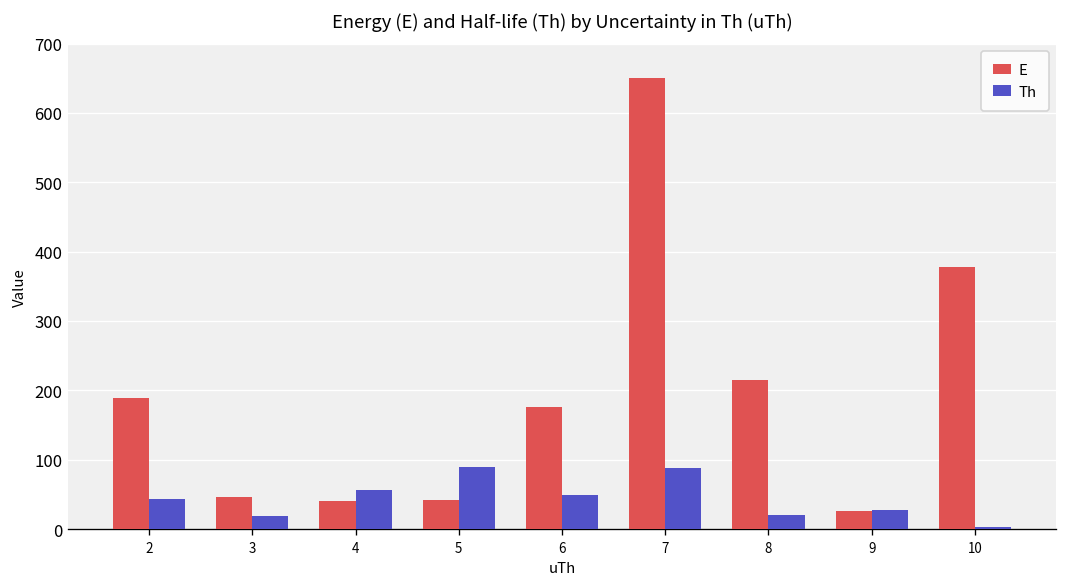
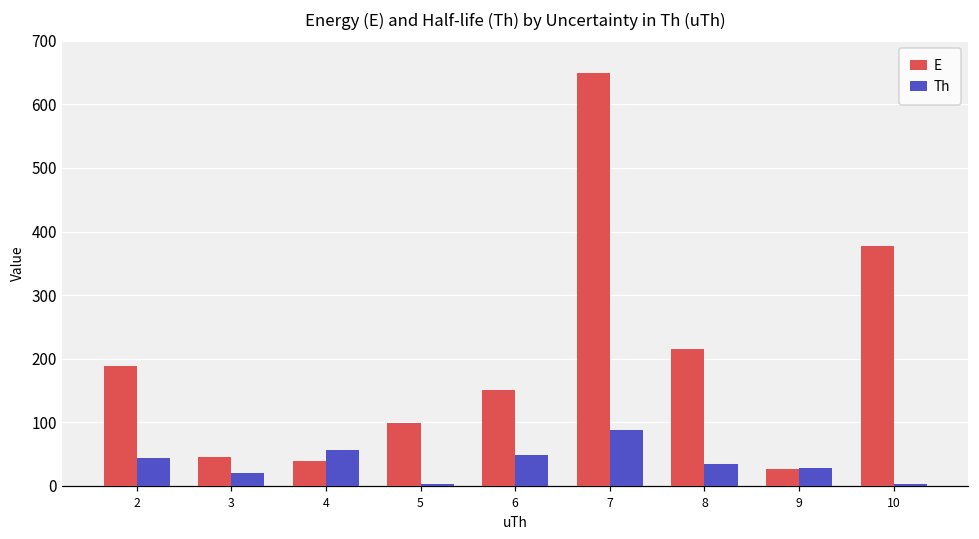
E, 5: 40 -> 100
Th, 5: 90 -> 0
E, 6: 180 -> 150
Th, 8: 20 -> 30
